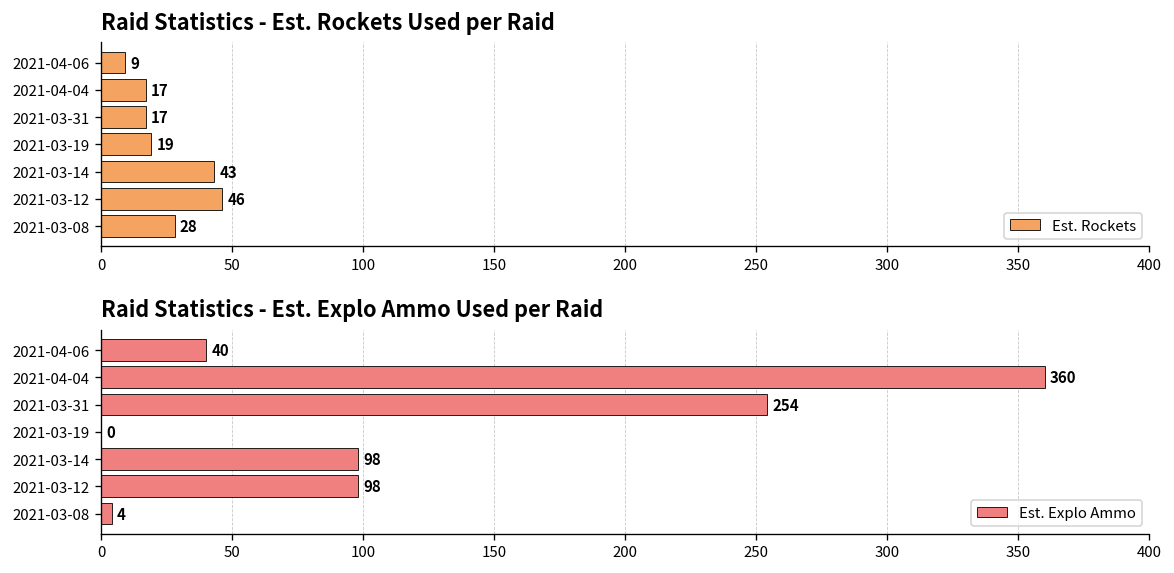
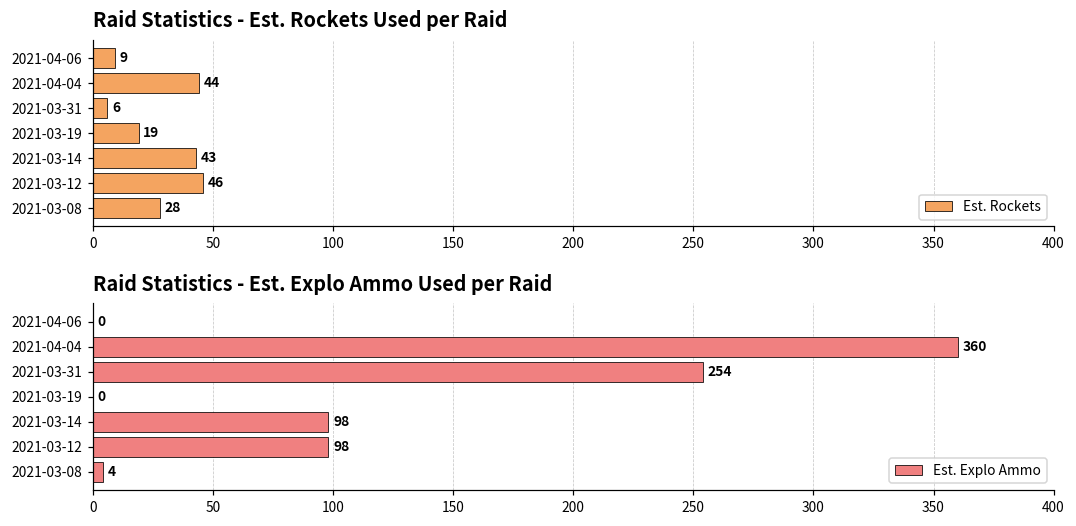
Raid Statistics - Est. Rockets Used per Raid, 2021-04-04: 17 -> 44
Raid Statistics - Est. Rockets Used per Raid, 2021-03-31: 17 -> 6
Raid Statistics - Est. Explo Ammo Used per Raid, 2021-04-06: 40 -> 0
